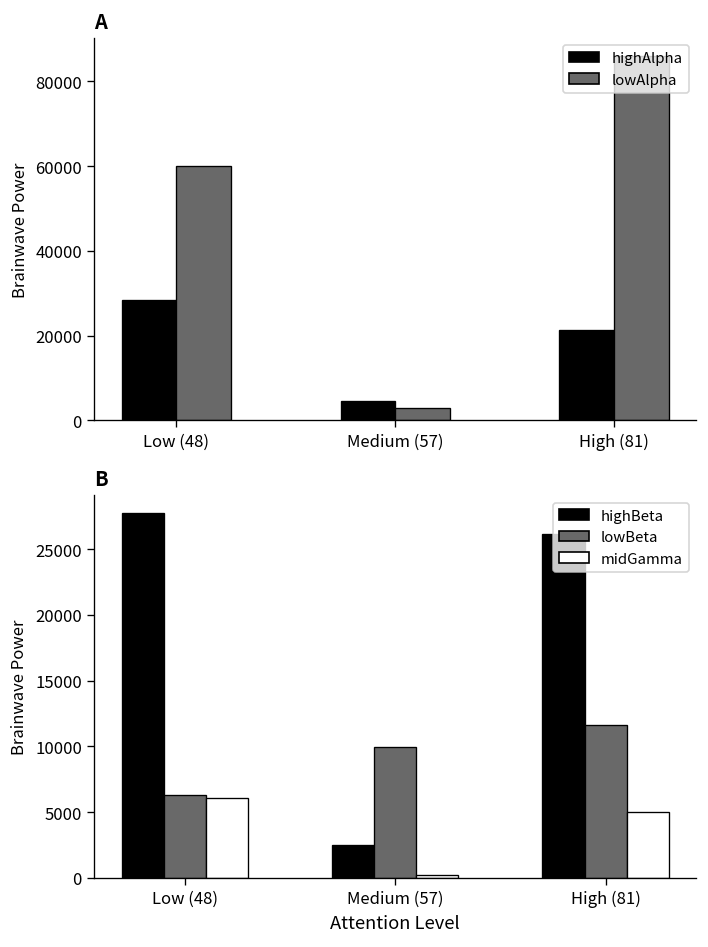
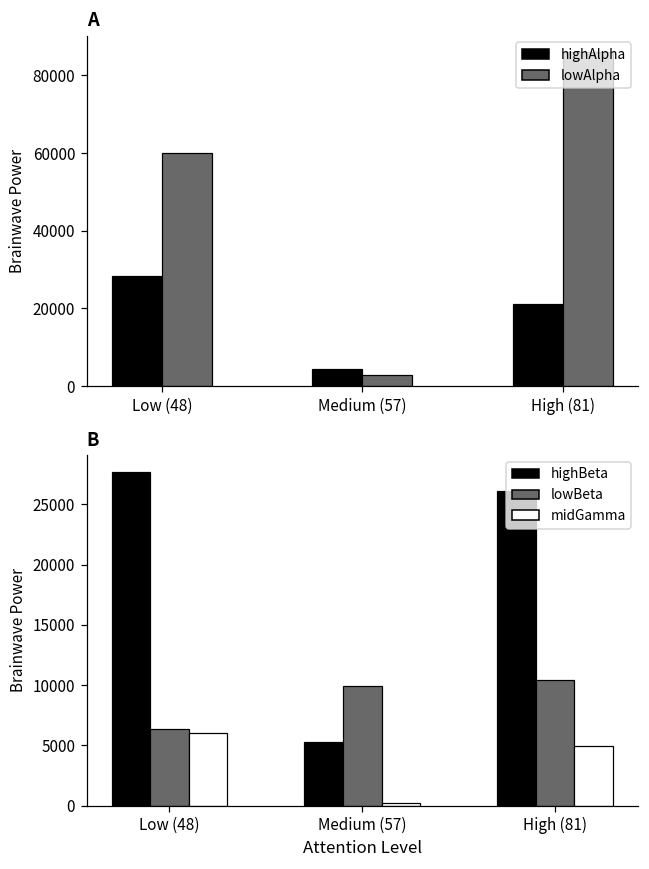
B, highBeta, Medium (57): 2500 -> 5300
B, lowBeta, High (81): 11600 -> 10400
